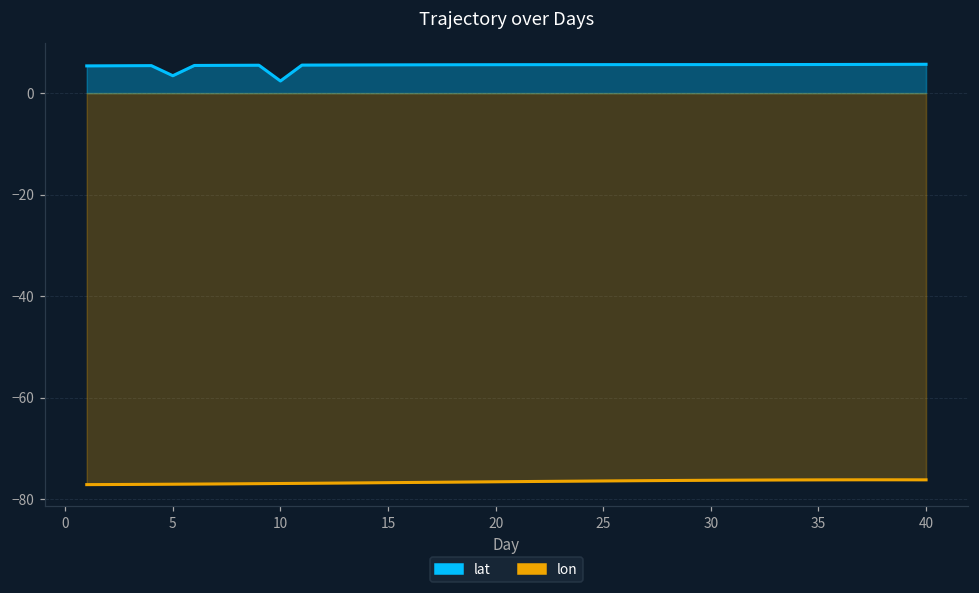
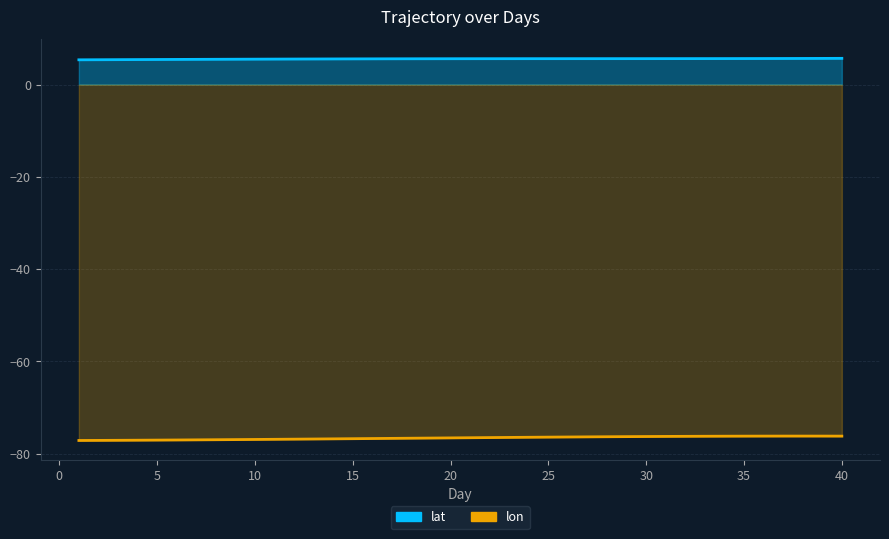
lat, 5: 3 -> 5
lat, 10: 2 -> 6
